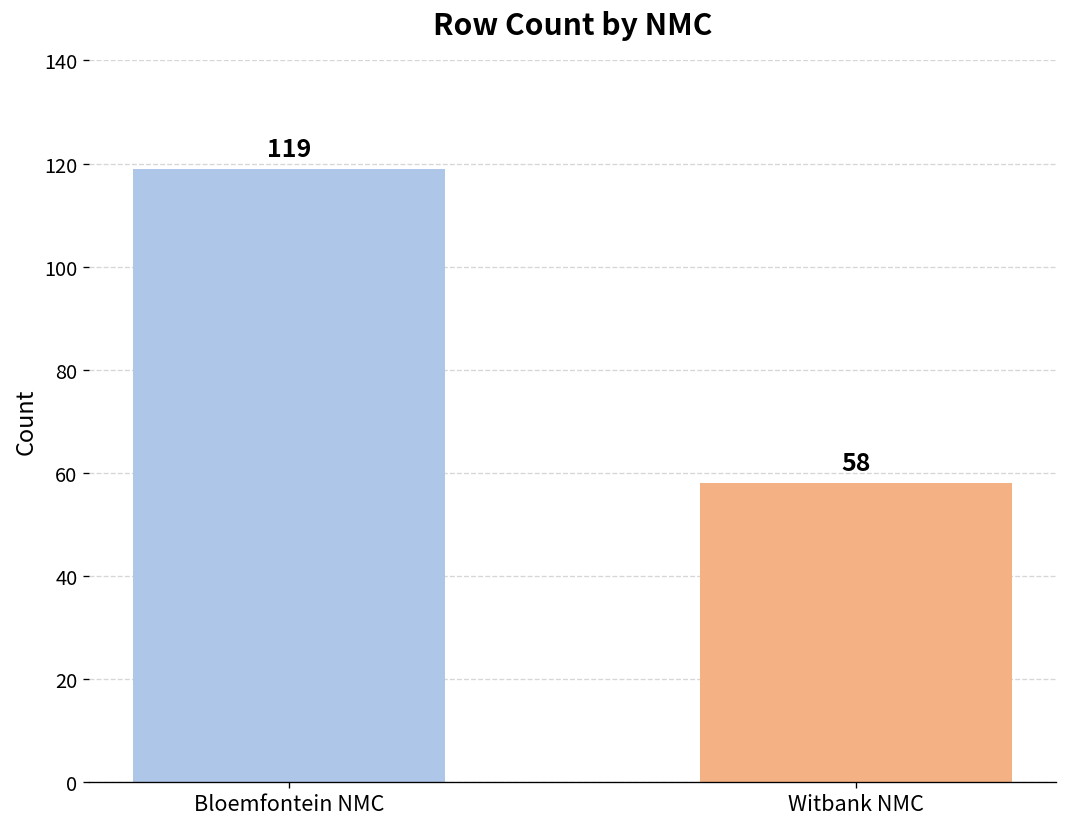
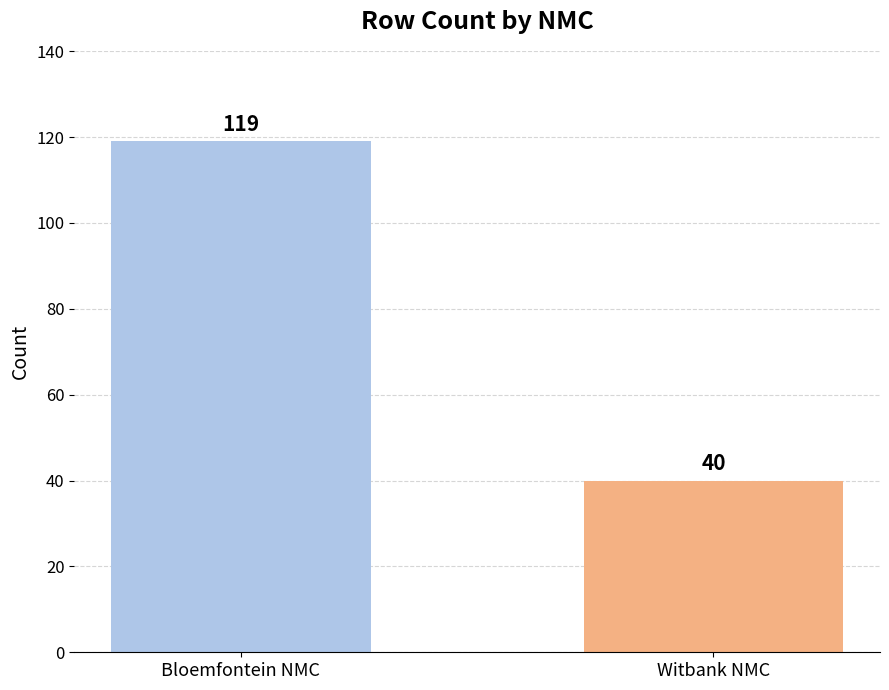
Witbank NMC: 58 -> 40
